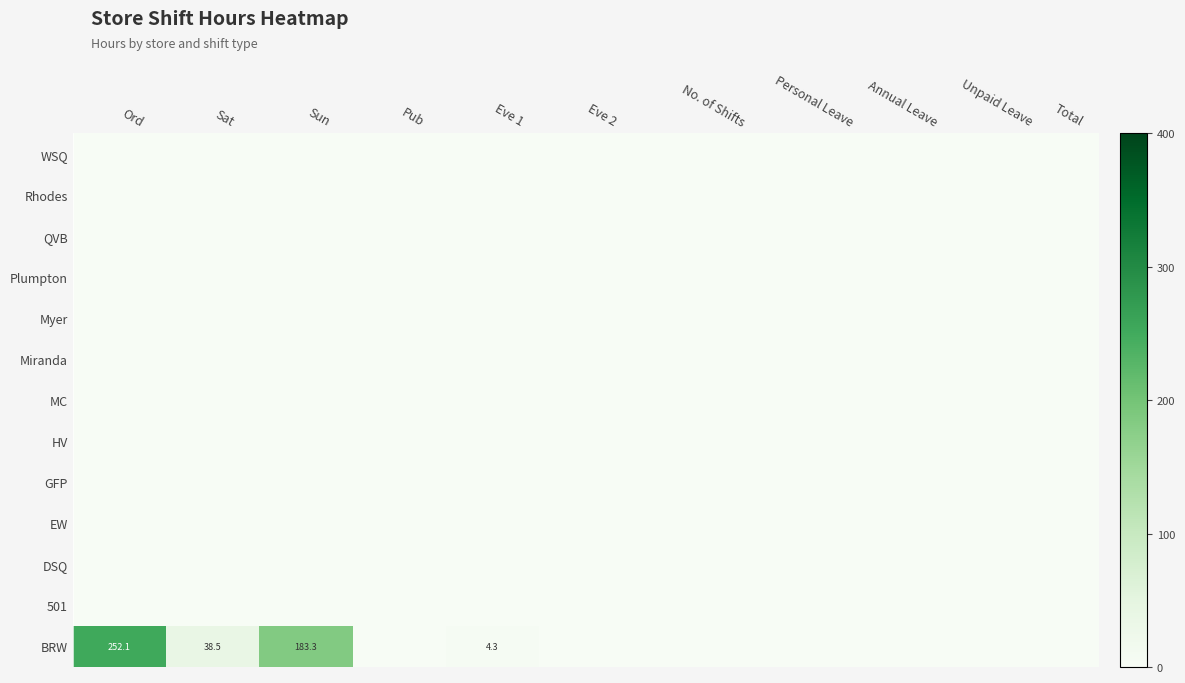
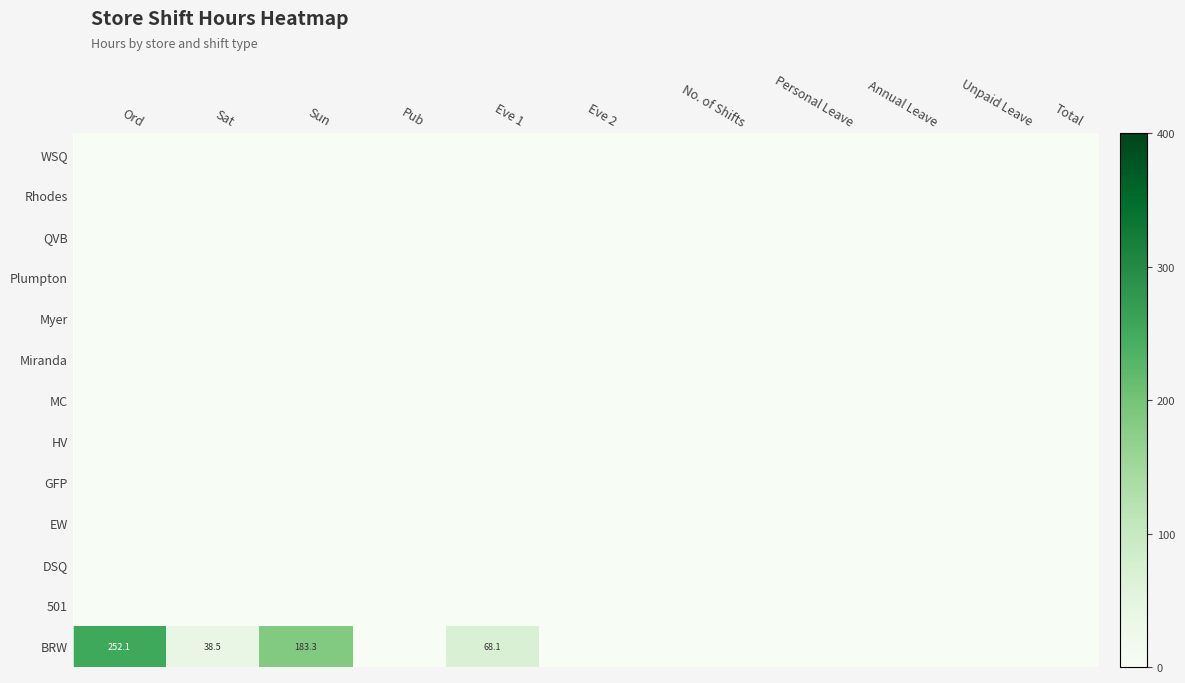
BRW, Eve 1: 4.3 -> 68.1
